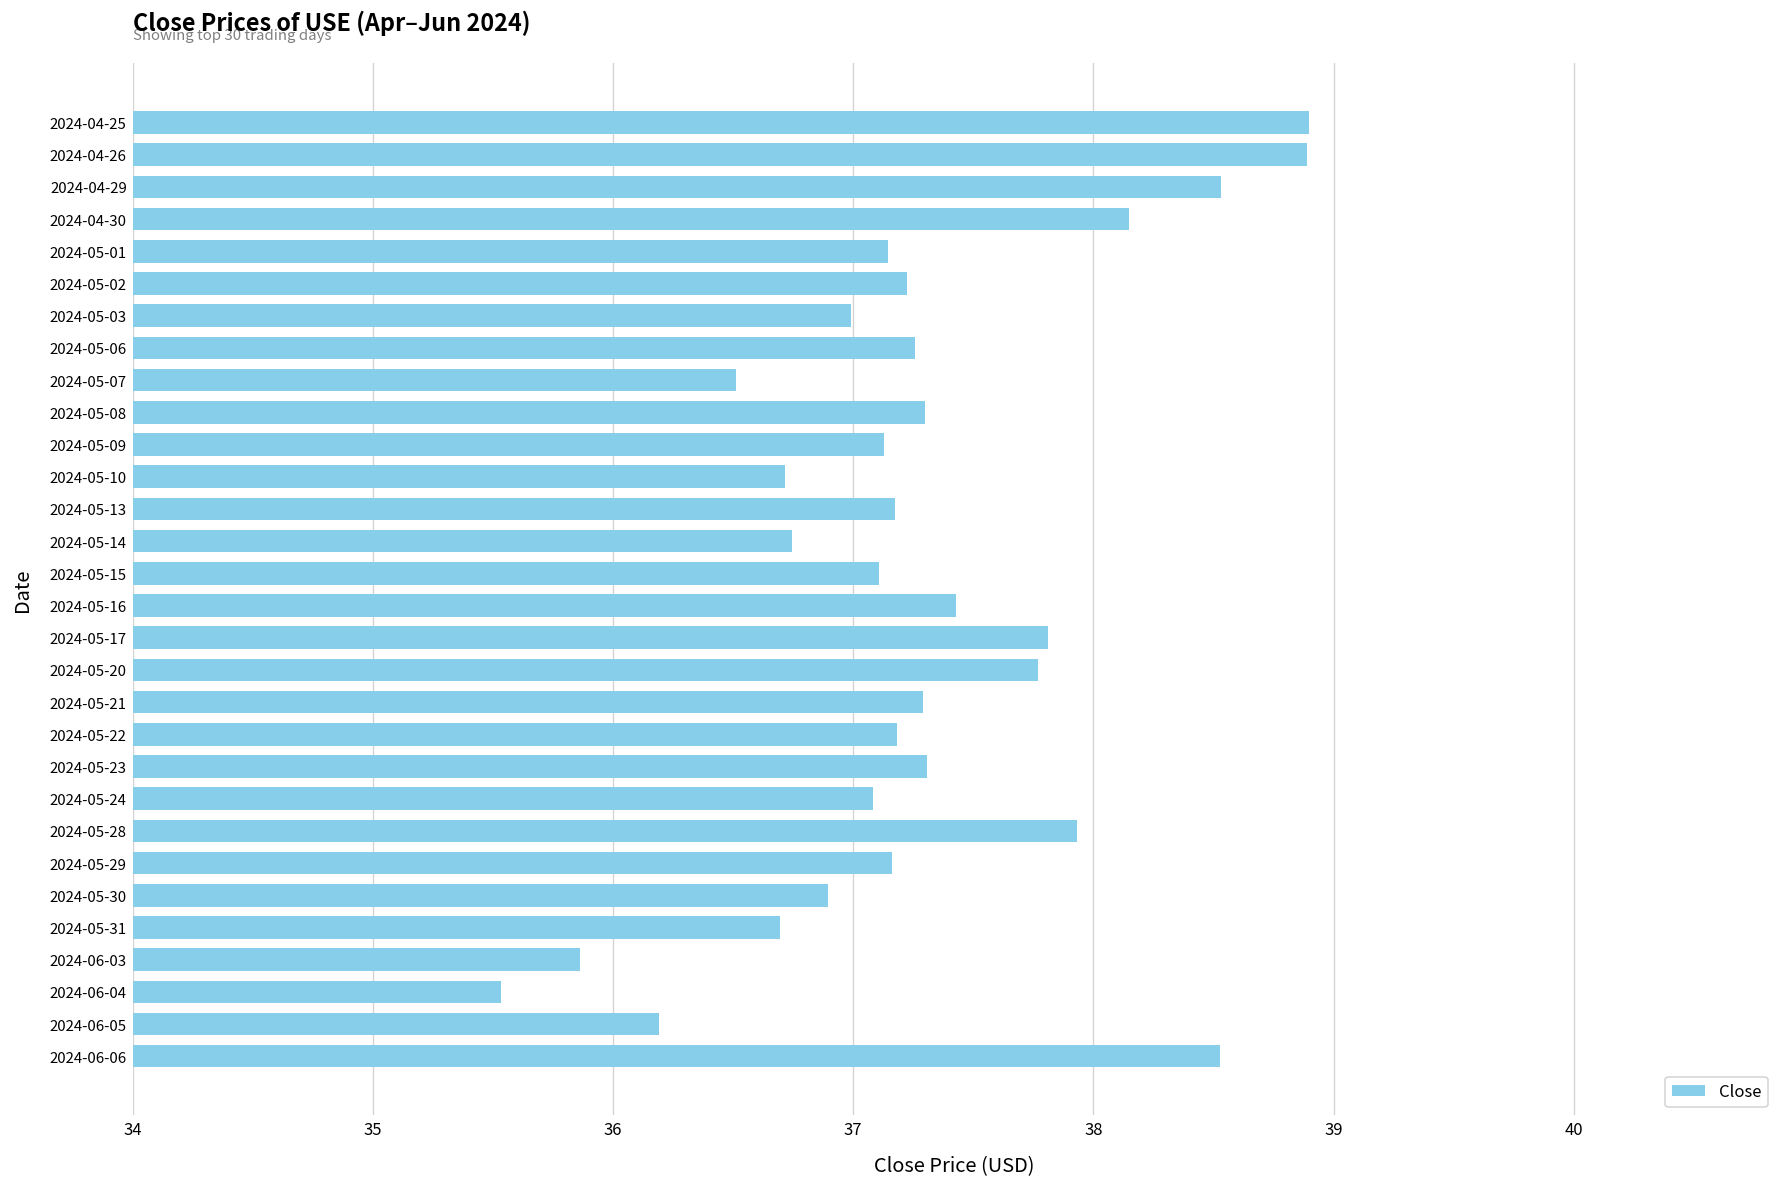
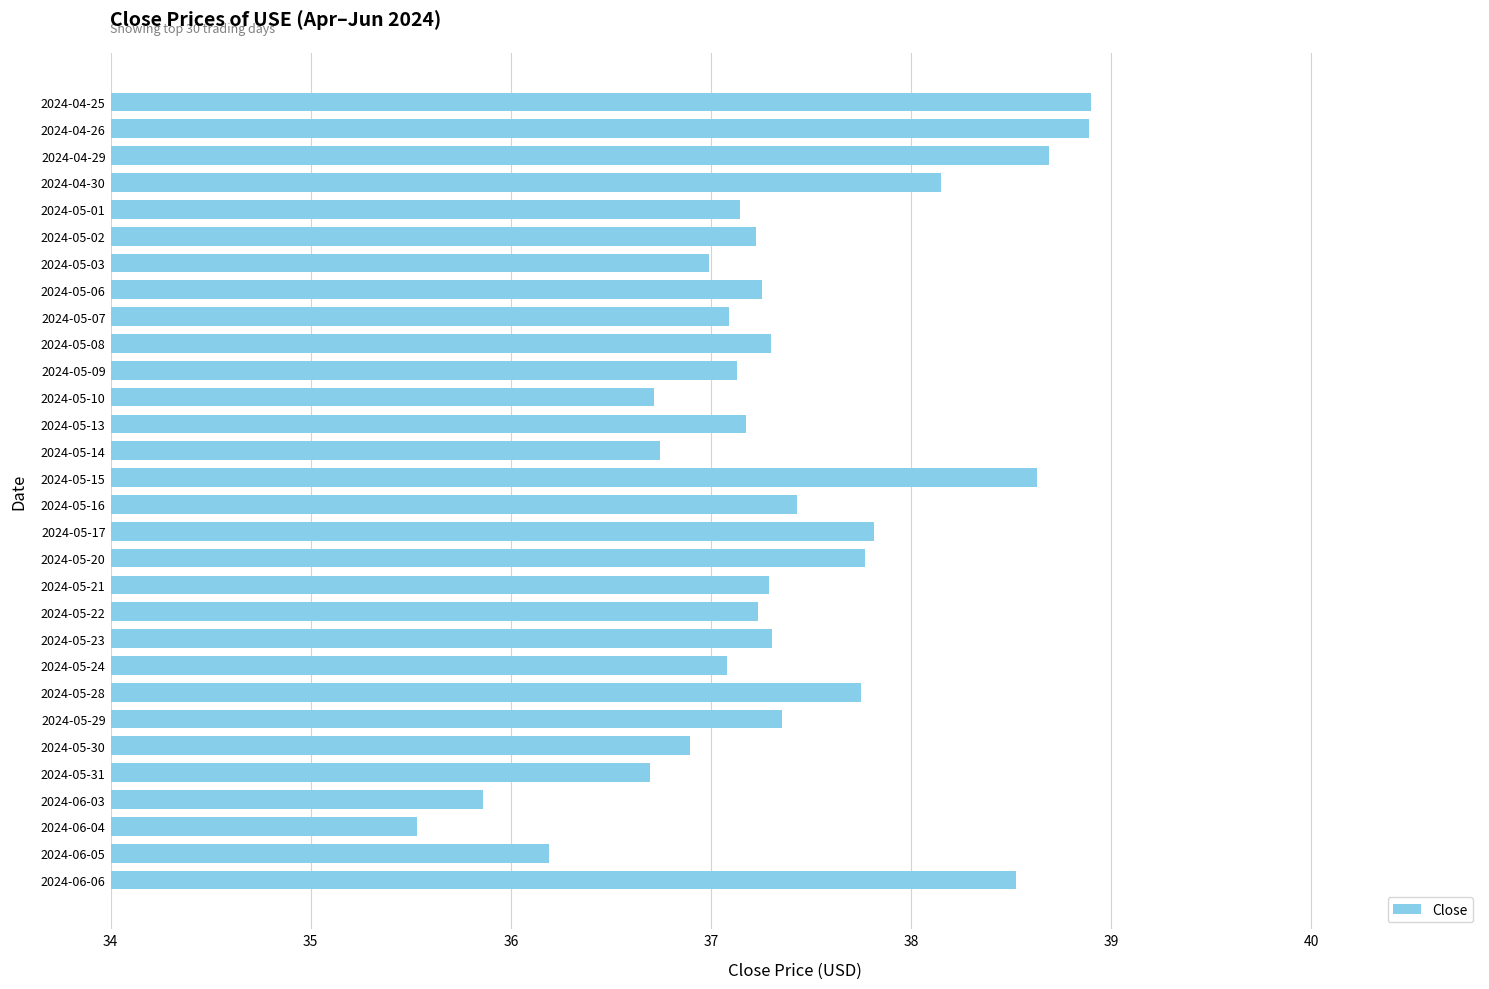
2024-04-29: 38.53 -> 38.69
2024-05-07: 36.51 -> 37.09
2024-05-15: 37.11 -> 38.63
2024-05-22: 37.18 -> 37.23
2024-05-28: 37.93 -> 37.75
2024-05-29: 37.16 -> 37.35
